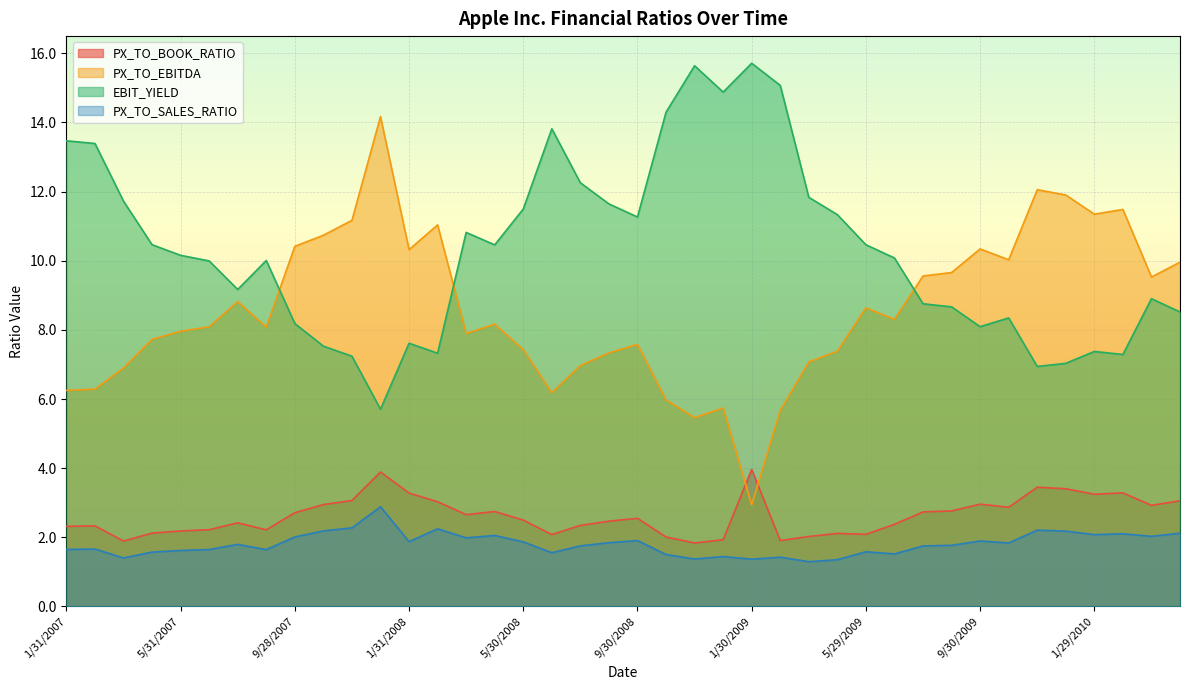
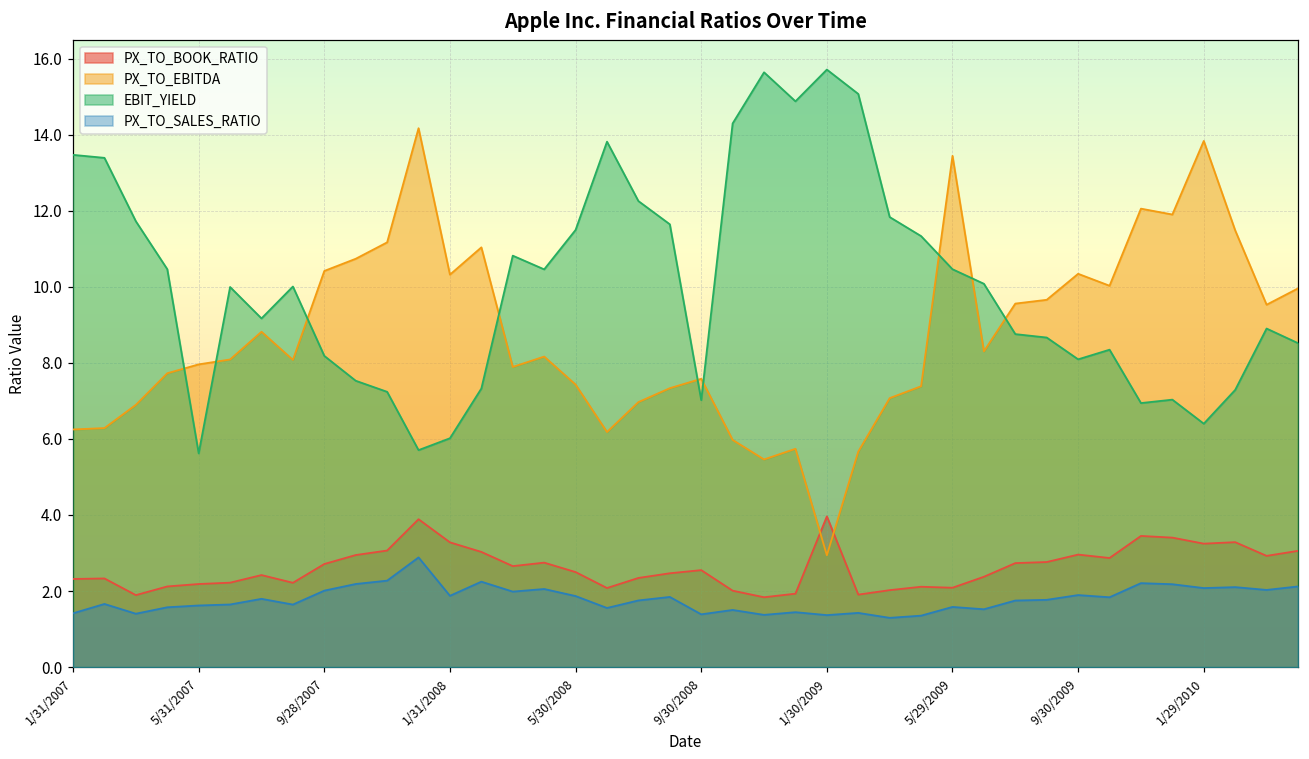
PX_TO_SALES_RATIO, 1/31/2007: 1.6 -> 1.4
EBIT_YIELD, 5/31/2007: 10.2 -> 5.6
EBIT_YIELD, 1/31/2008: 7.6 -> 6.0
EBIT_YIELD, 9/30/2008: 11.3 -> 7.0
PX_TO_SALES_RATIO, 9/30/2008: 1.9 -> 1.4
PX_TO_EBITDA, 5/29/2009: 8.6 -> 13.4
PX_TO_EBITDA, 1/29/2010: 11.3 -> 13.8
EBIT_YIELD, 1/29/2010: 7.4 -> 6.4
